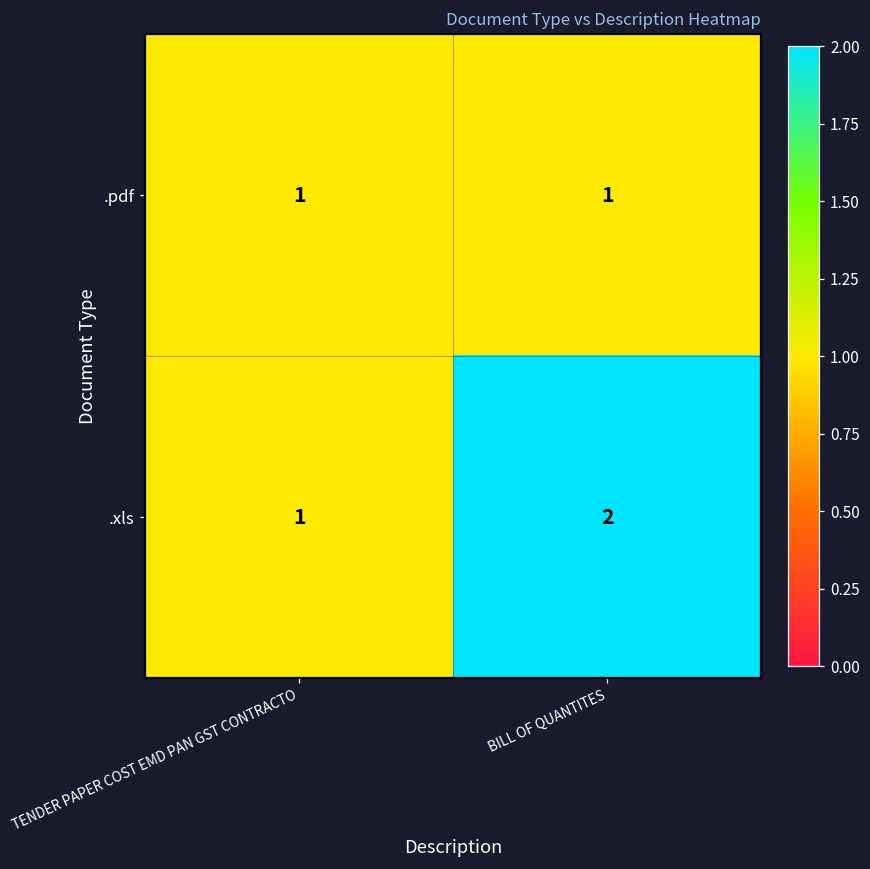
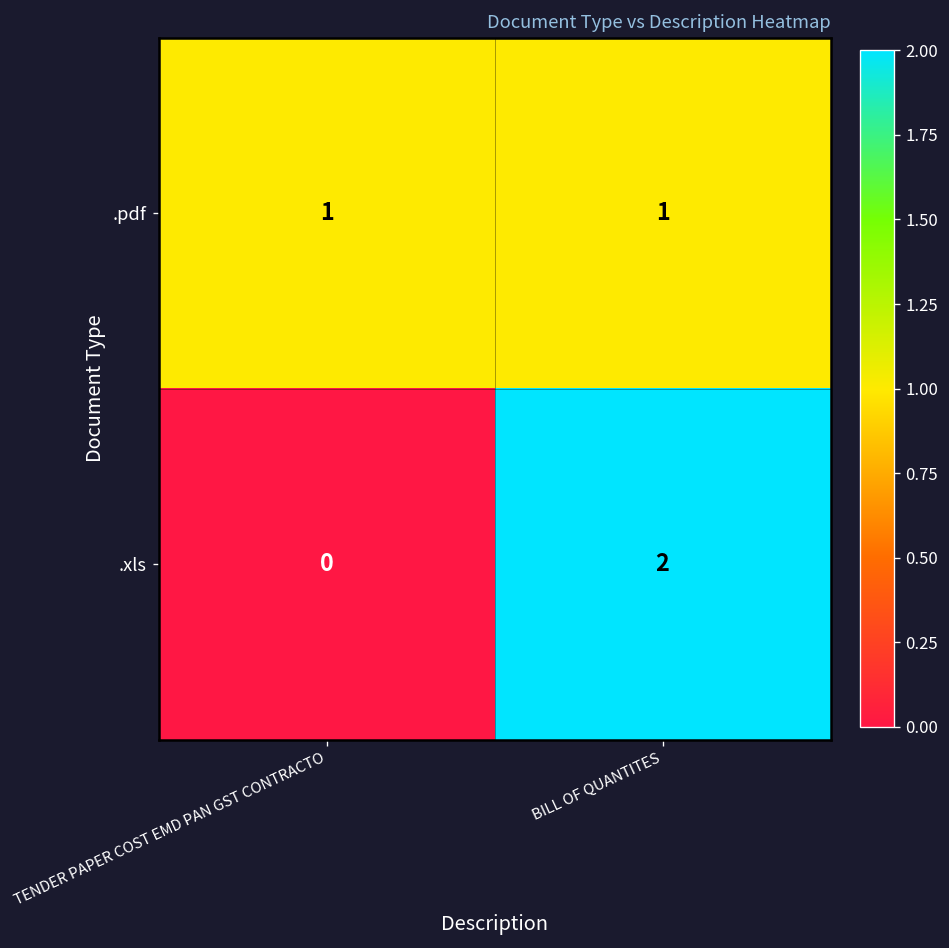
.xls, TENDER PAPER COST EMD PAN GST CONTRACTO: 1 -> 0
